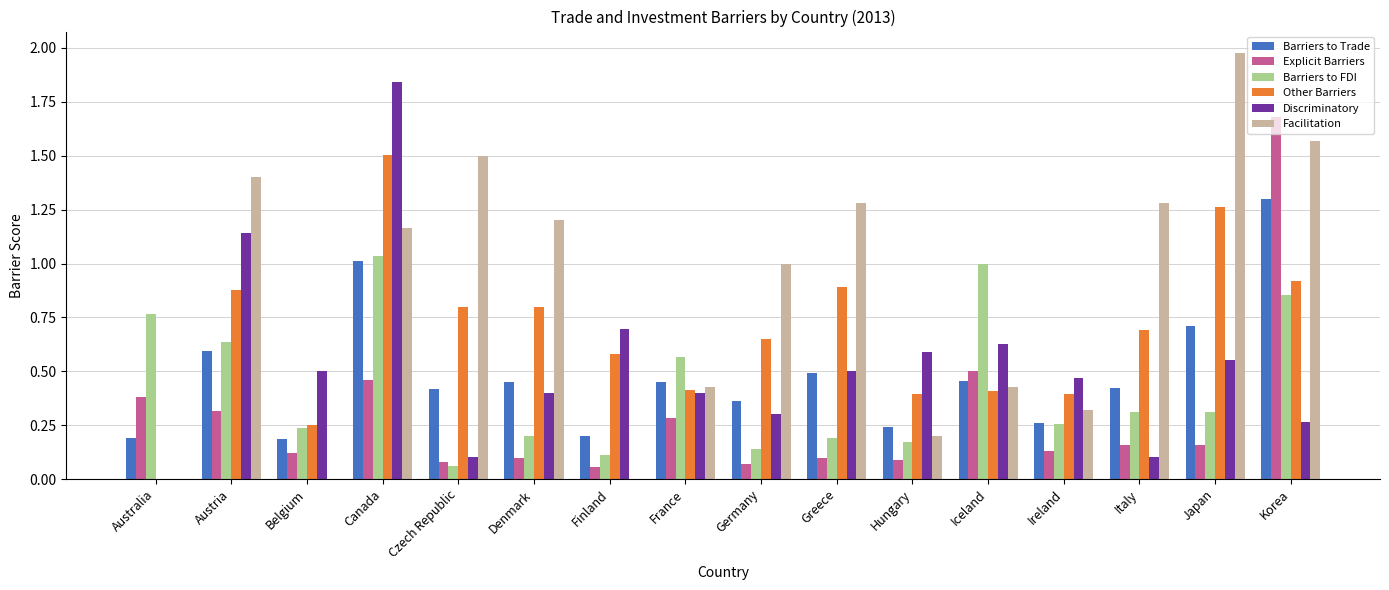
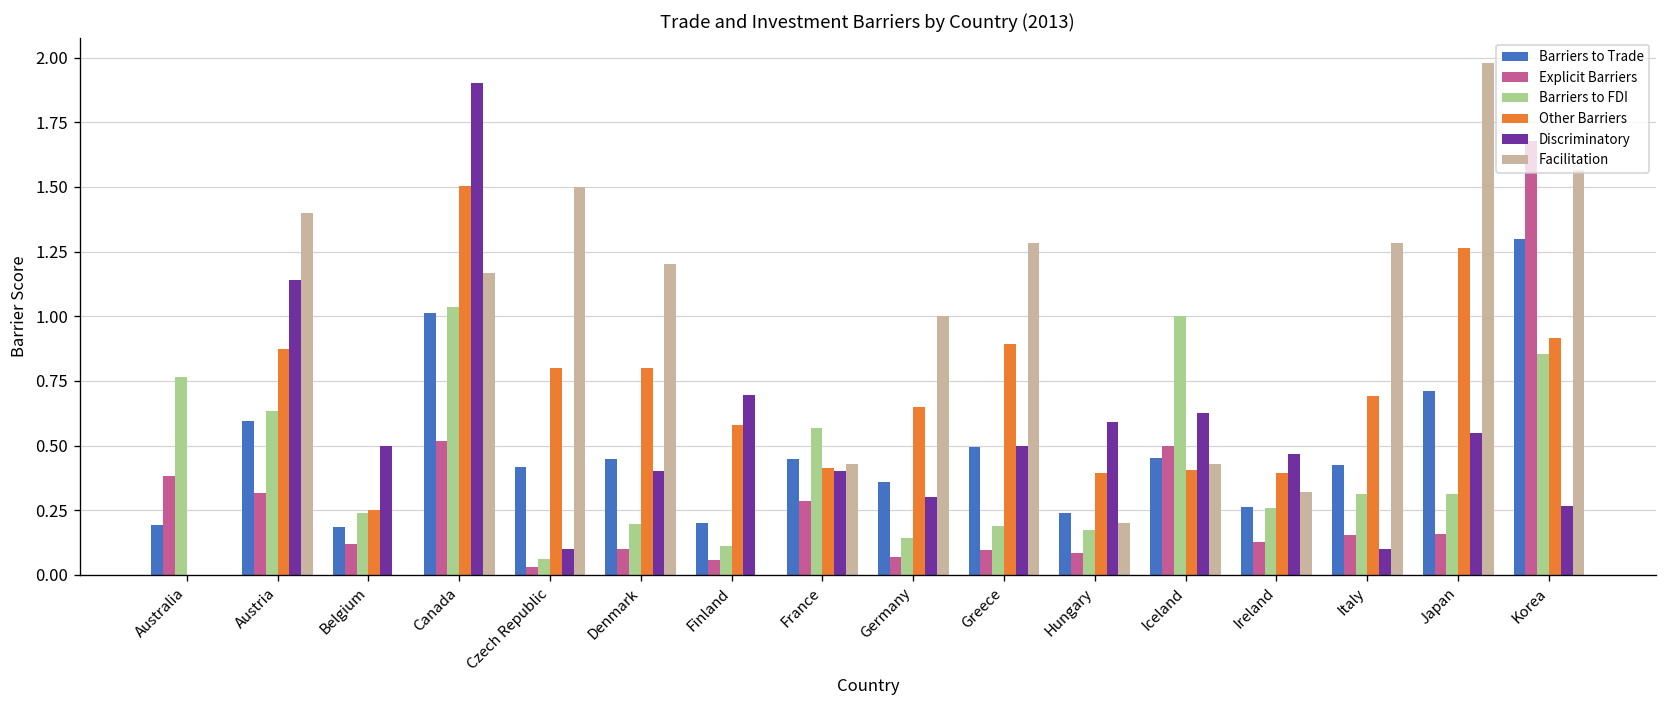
Explicit Barriers, Canada: 0.46 -> 0.52
Discriminatory, Canada: 1.84 -> 1.90
Explicit Barriers, Czech Republic: 0.08 -> 0.03
